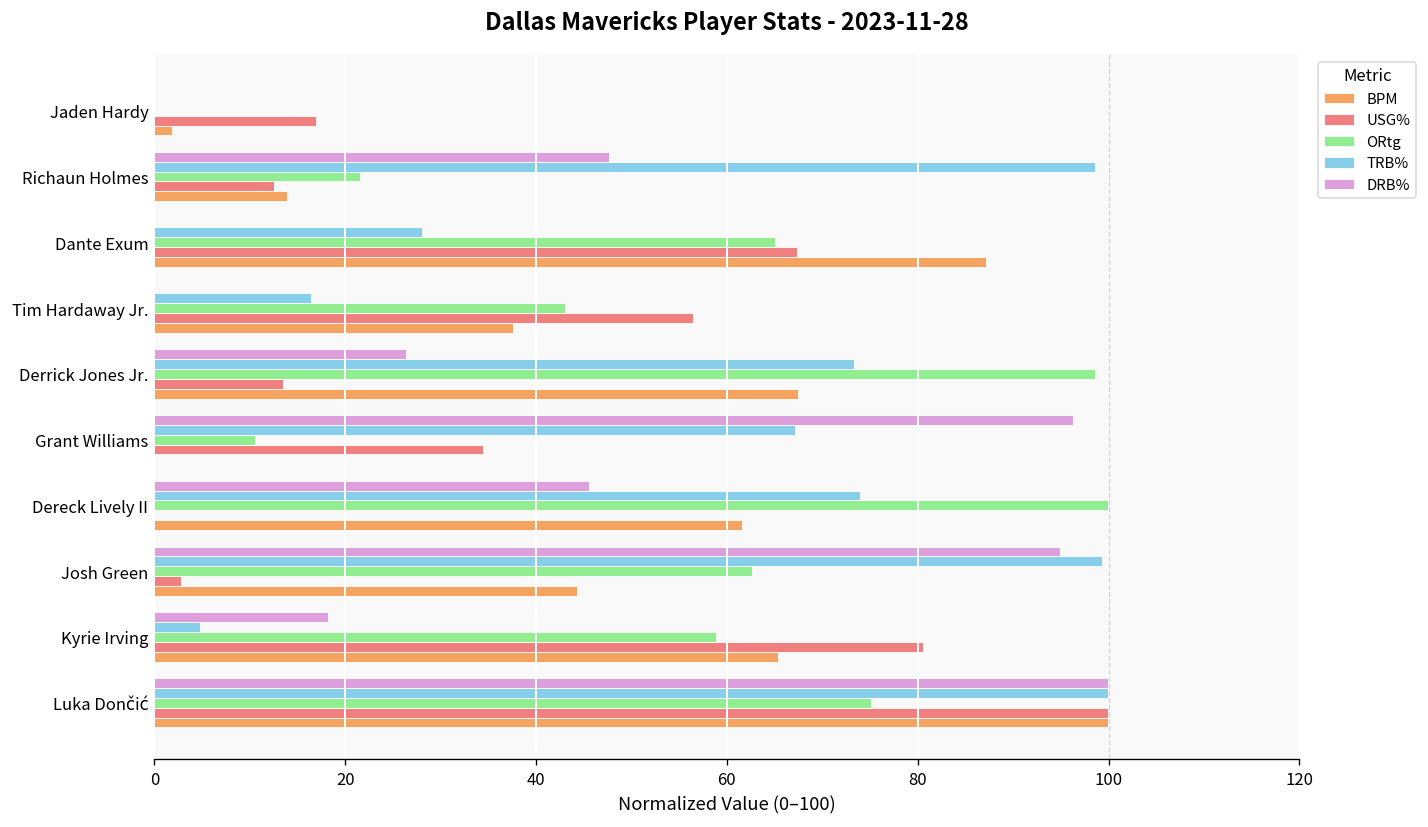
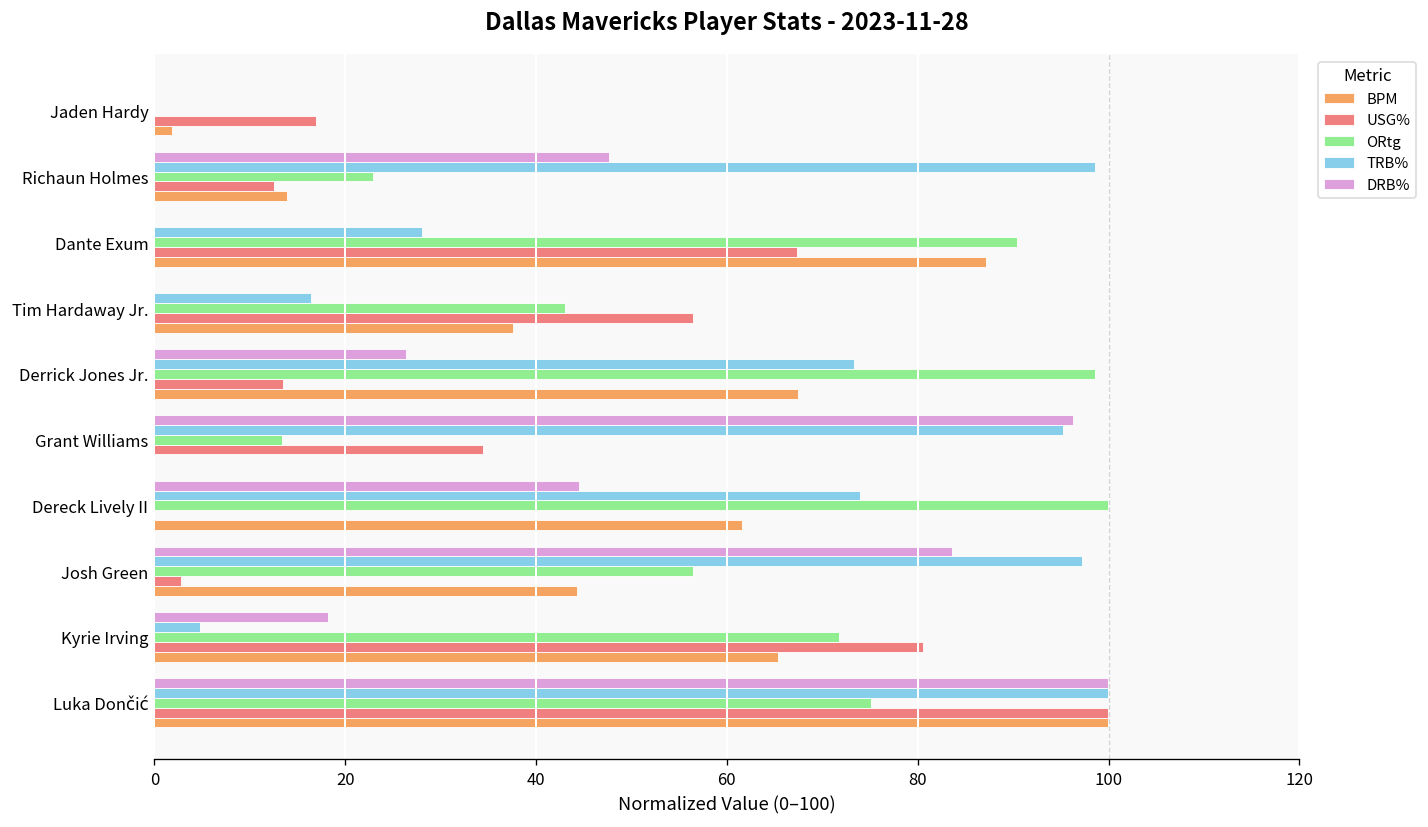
ORtg, Richaun Holmes: 22 -> 23
ORtg, Dante Exum: 65 -> 90
TRB%, Grant Williams: 67 -> 95
ORtg, Grant Williams: 11 -> 13
DRB%, Dereck Lively II: 46 -> 45
DRB%, Josh Green: 95 -> 84
TRB%, Josh Green: 99 -> 97
ORtg, Josh Green: 63 -> 56
ORtg, Kyrie Irving: 59 -> 72
